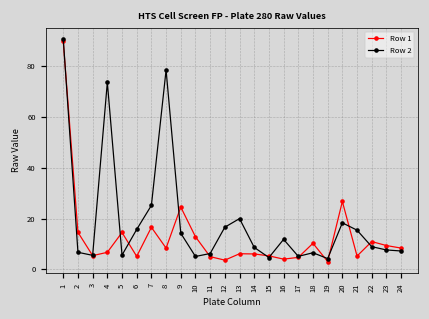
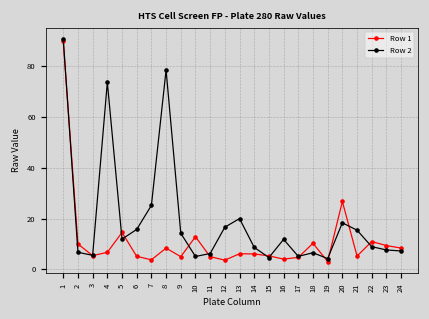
Row 1, 2: 15 -> 10
Row 2, 5: 6 -> 12
Row 1, 7: 17 -> 4
Row 1, 9: 25 -> 5
